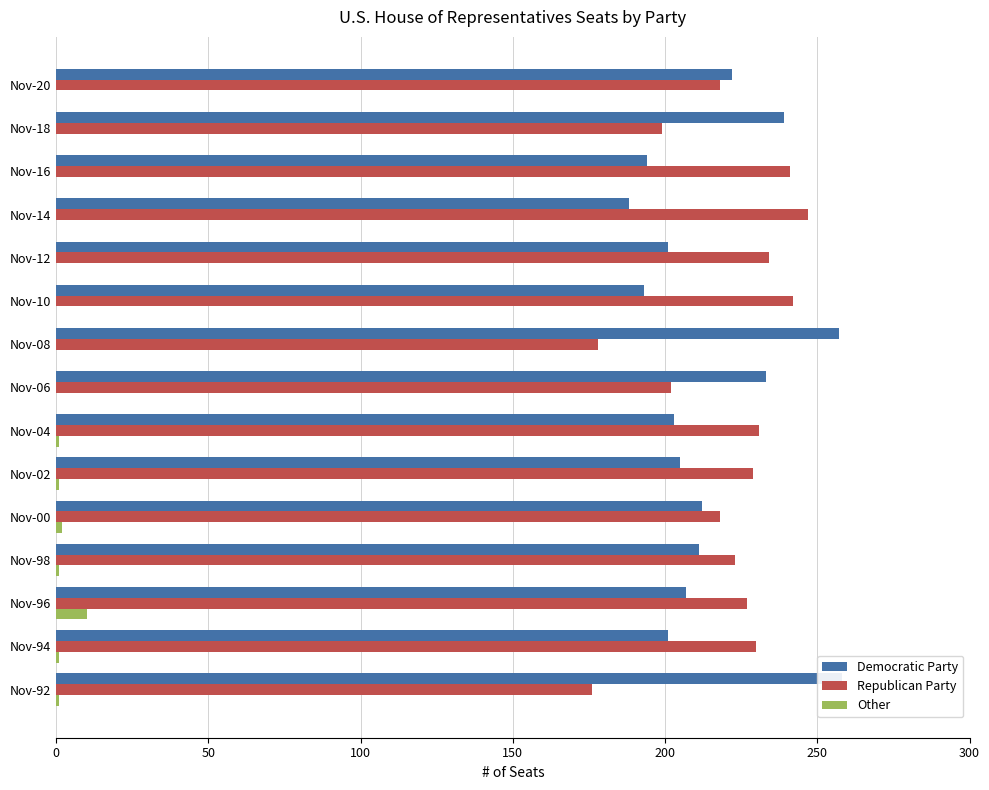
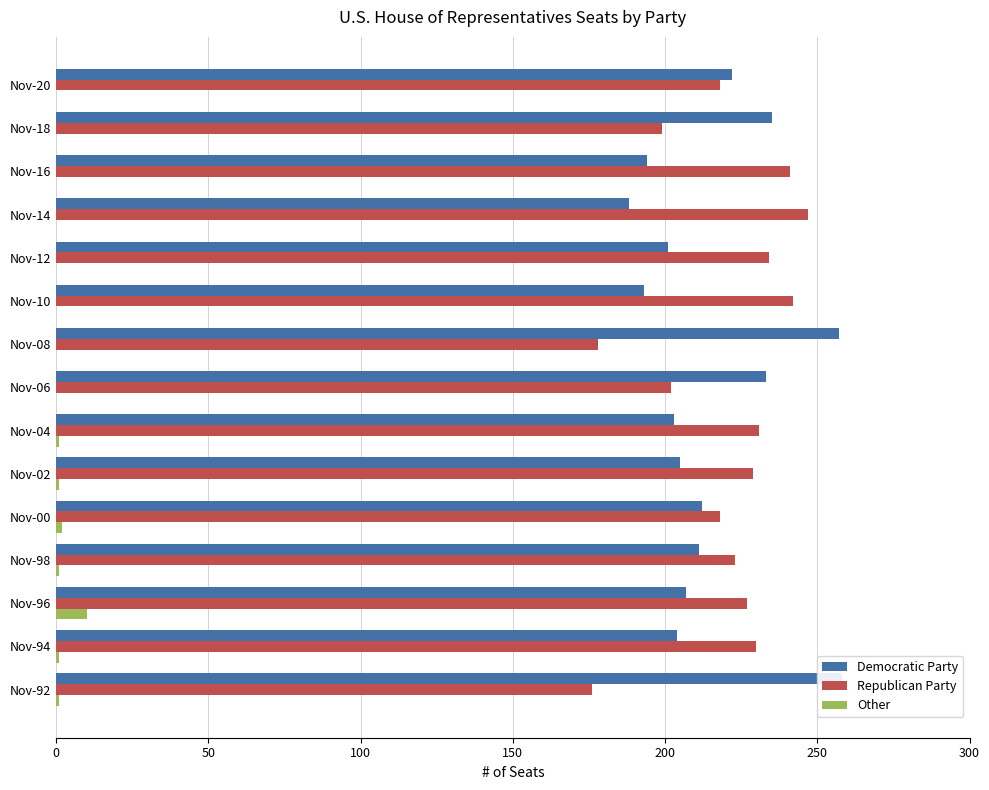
Democratic Party, Nov-18: 239 -> 235
Democratic Party, Nov-94: 201 -> 204
